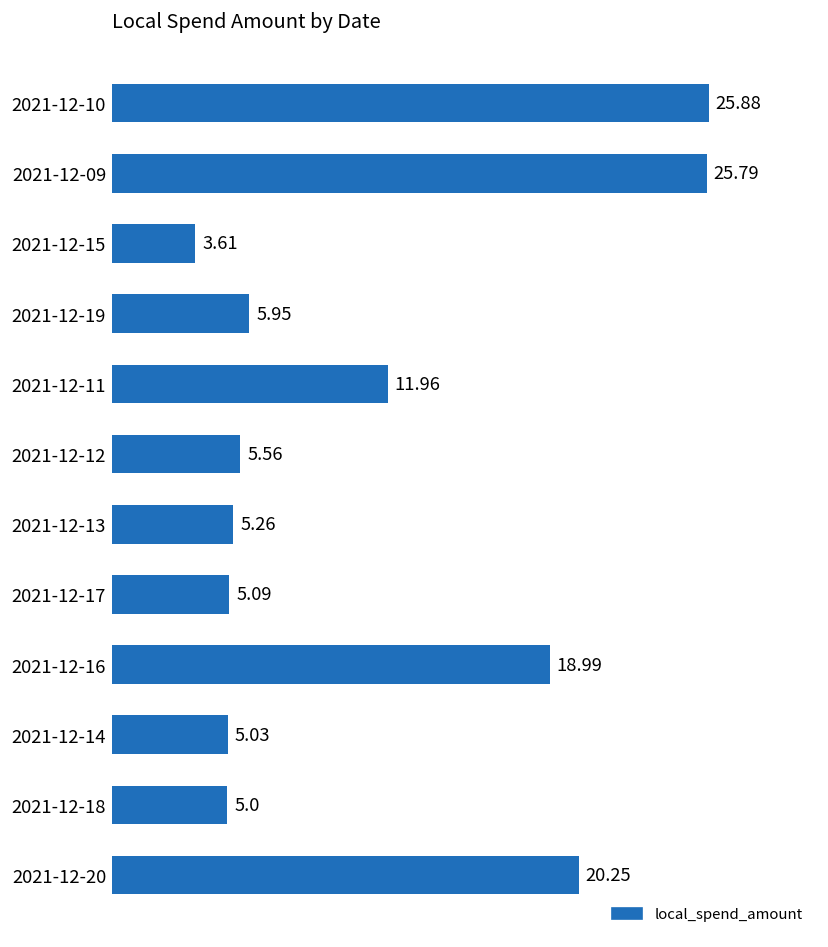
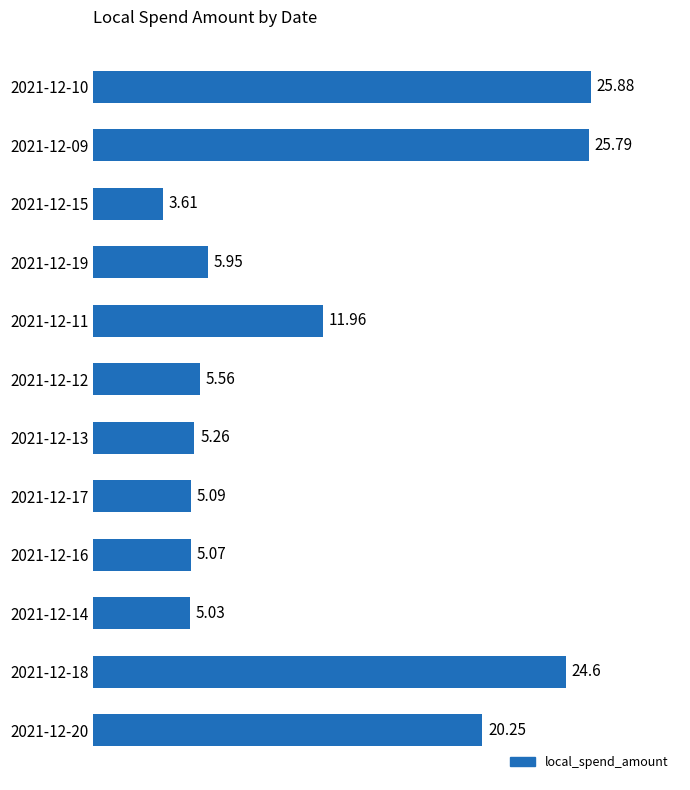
2021-12-16: 18.99 -> 5.07
2021-12-18: 5.0 -> 24.6
